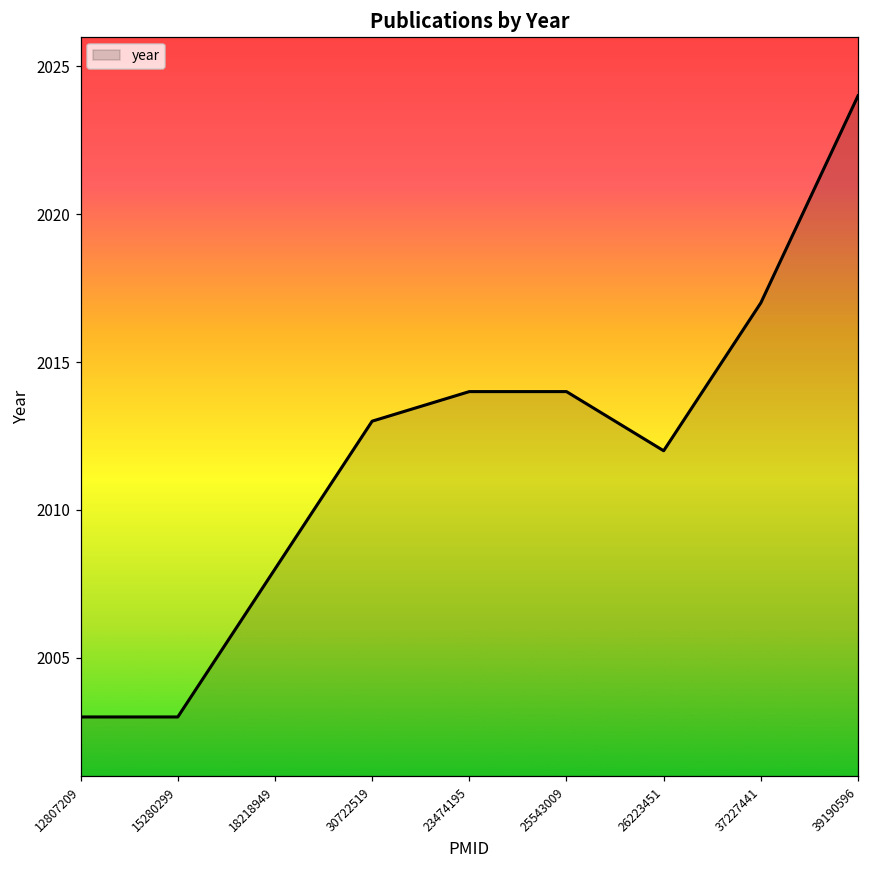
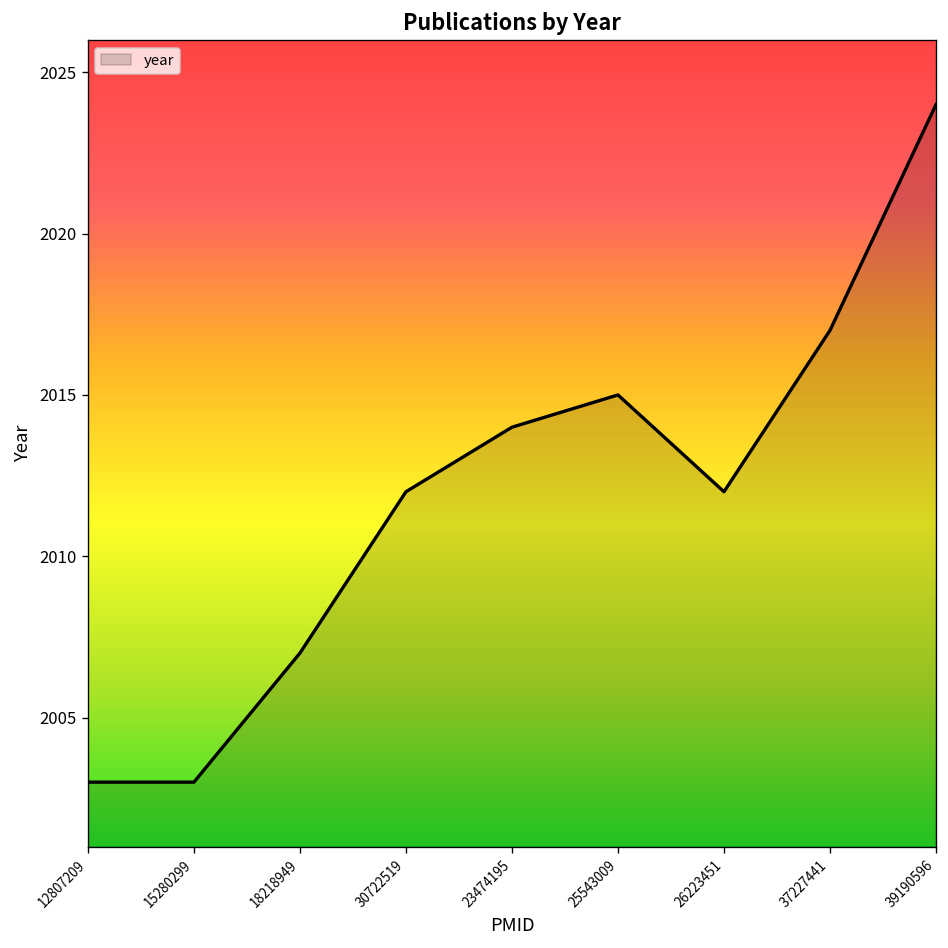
18218949: 2008 -> 2007
30722519: 2013 -> 2012
25543009: 2014 -> 2015
